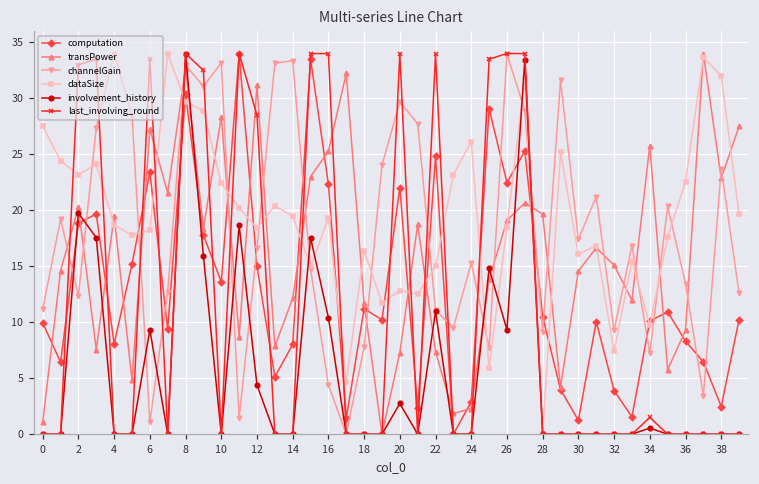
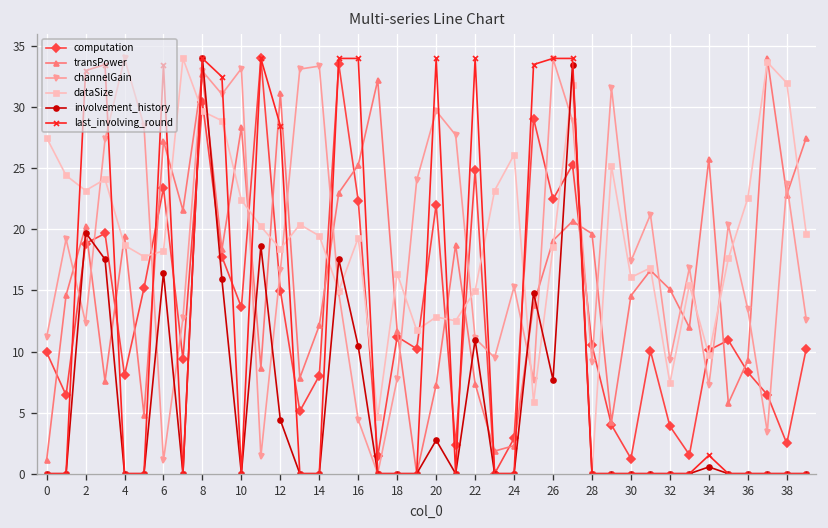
involvement_history, 6: 9.3 -> 16.5
involvement_history, 26: 9.3 -> 7.7
